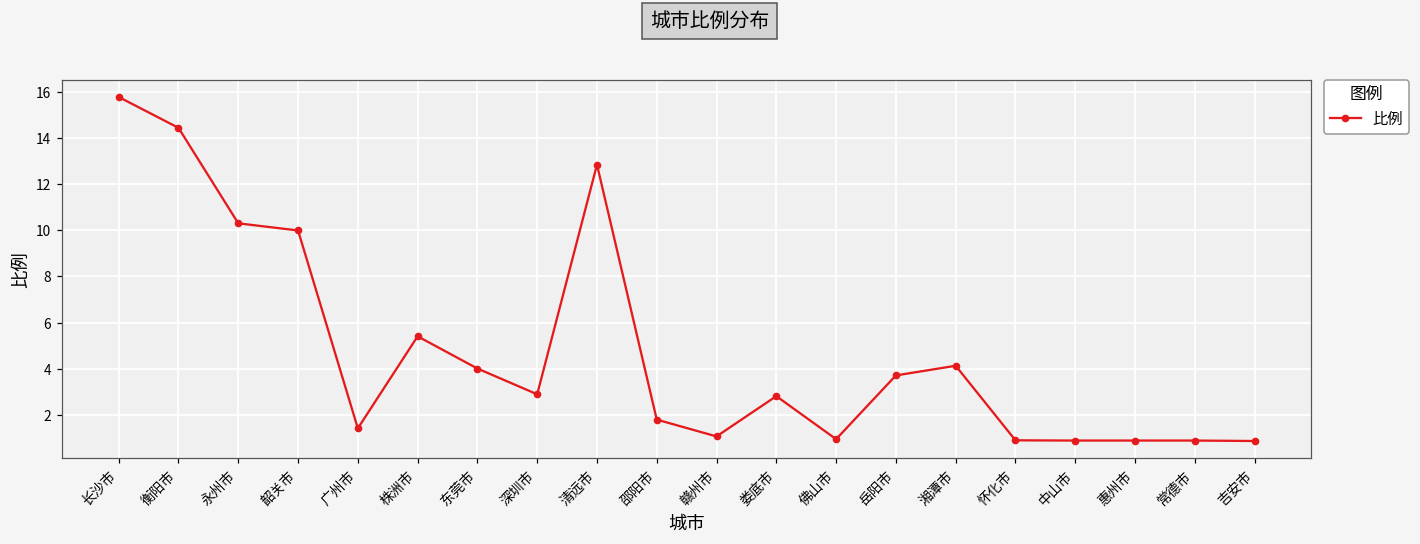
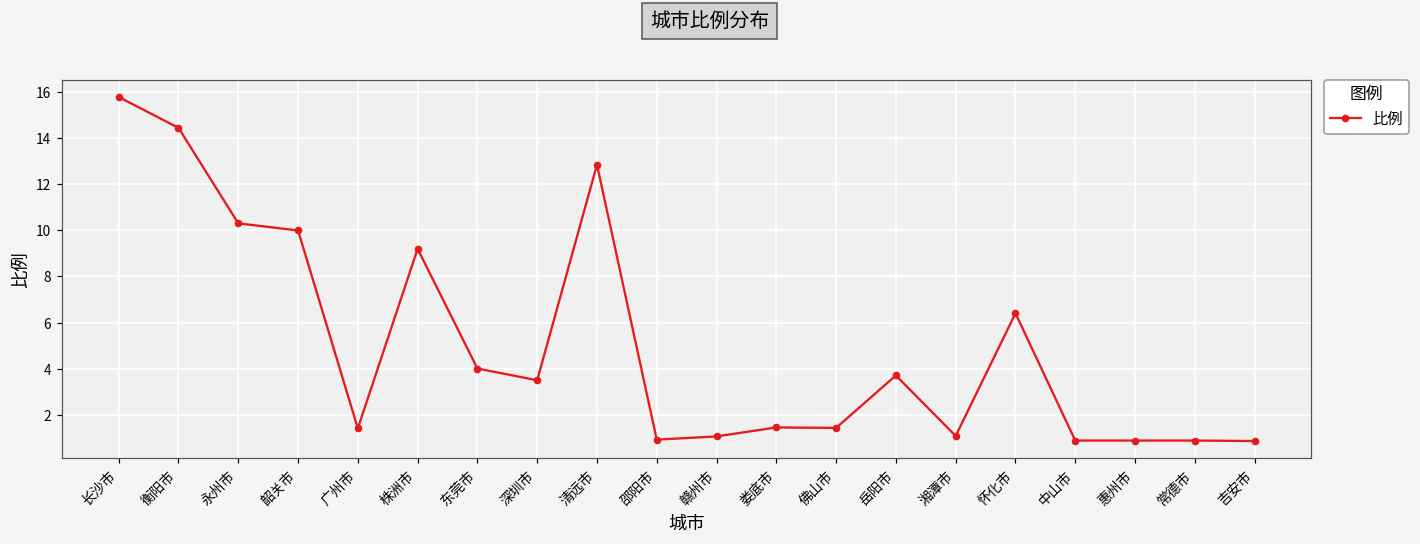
株洲市: 5.4 -> 9.2
深圳市: 2.9 -> 3.5
邵阳市: 1.8 -> 0.9
娄底市: 2.8 -> 1.4
佛山市: 0.9 -> 1.4
湘潭市: 4.1 -> 1.1
怀化市: 0.9 -> 6.4
